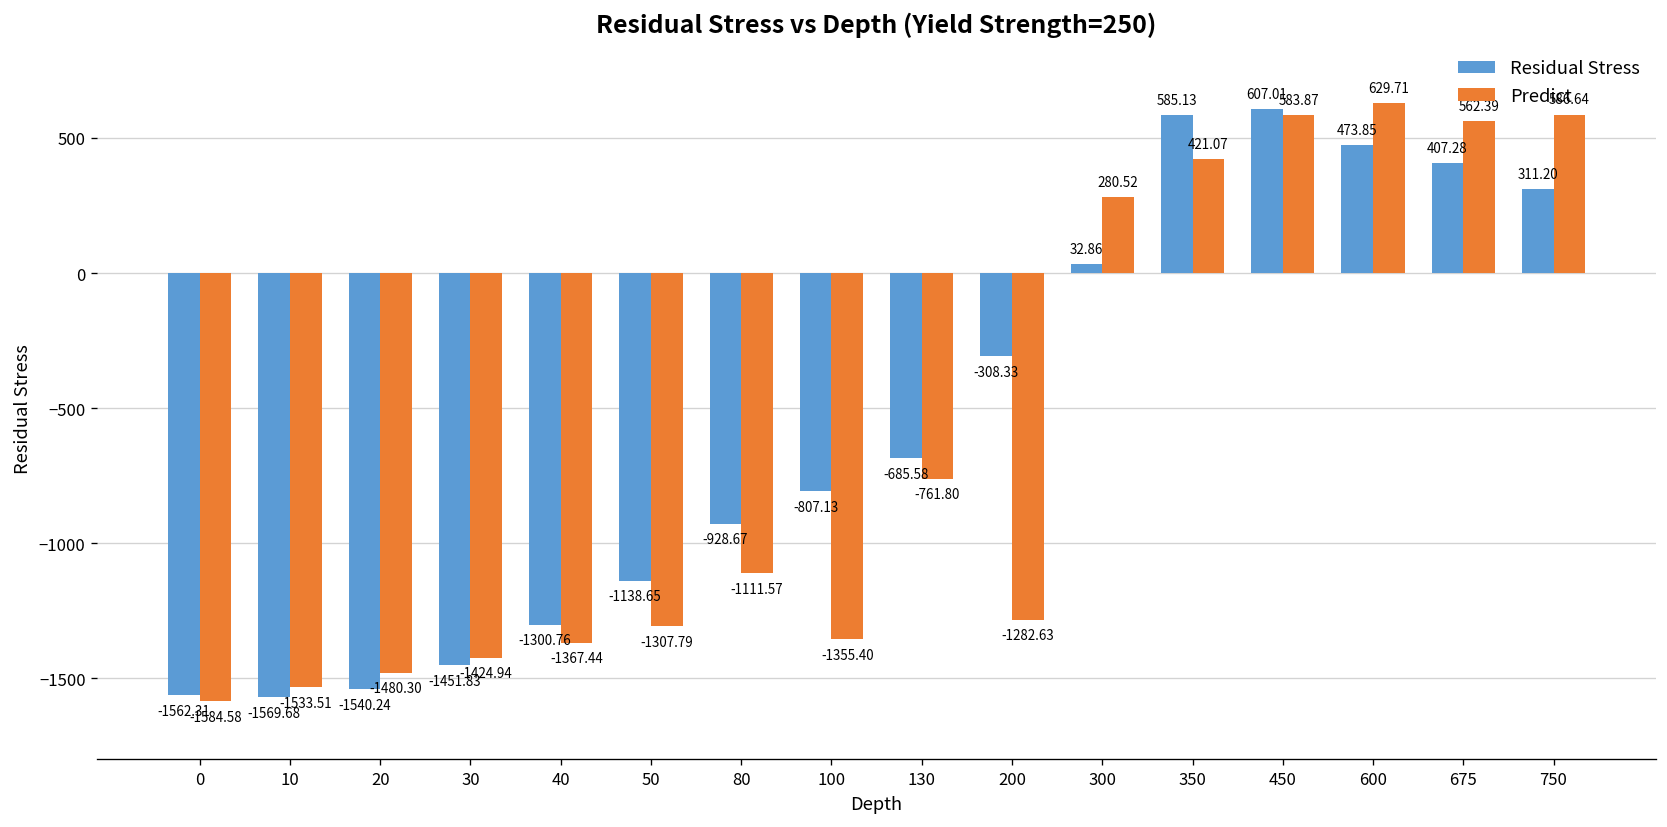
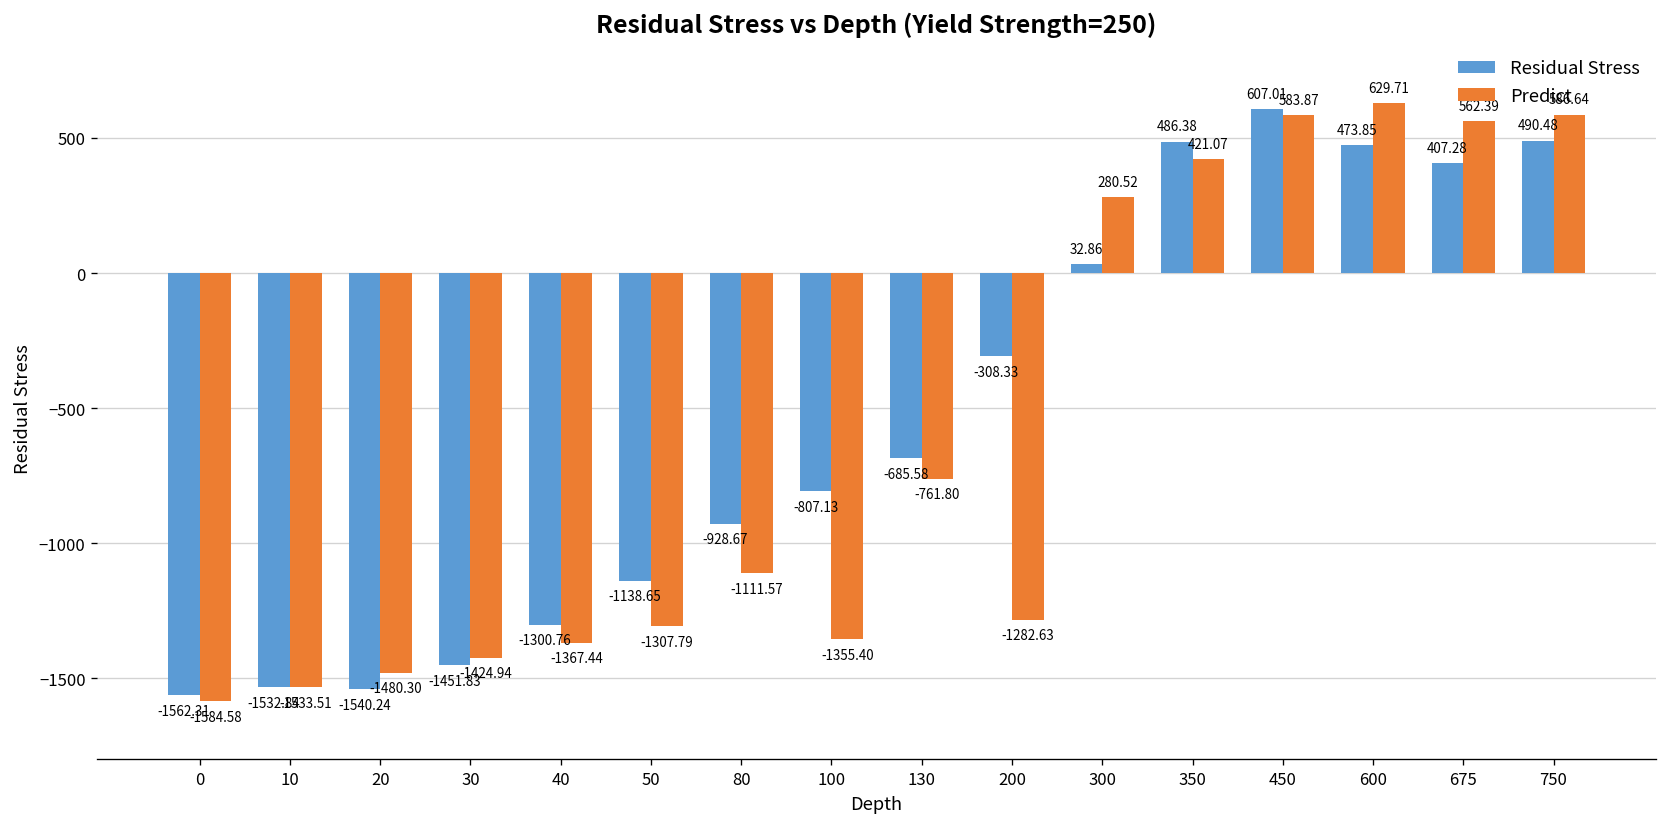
Residual Stress, 10: -1569.68 -> -1532.84
Residual Stress, 350: 585.13 -> 486.38
Residual Stress, 750: 311.20 -> 490.48
